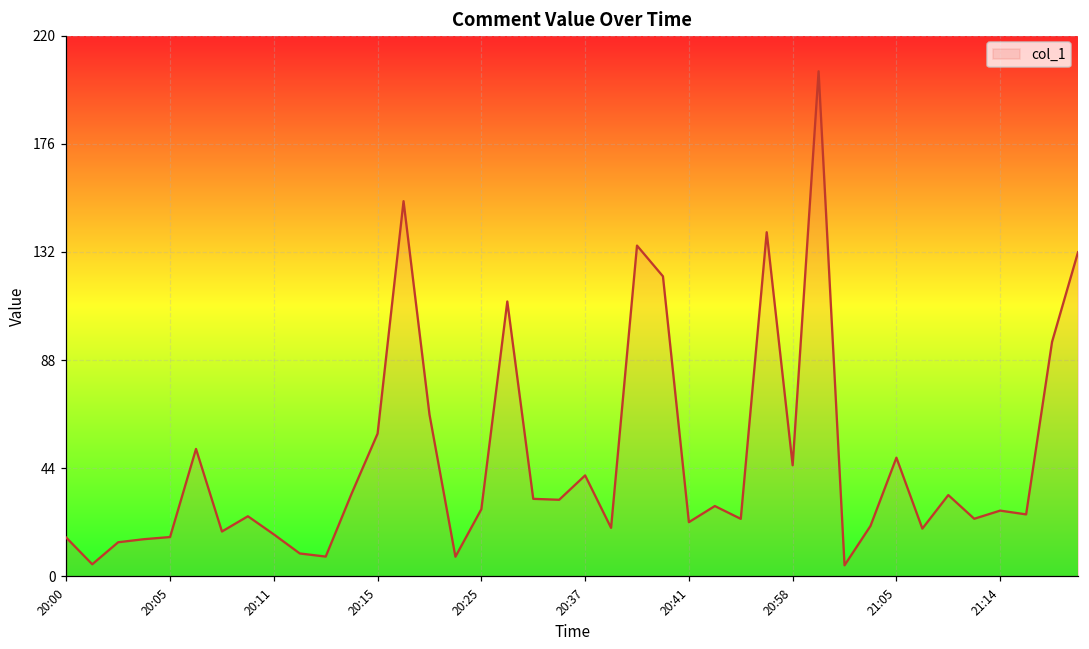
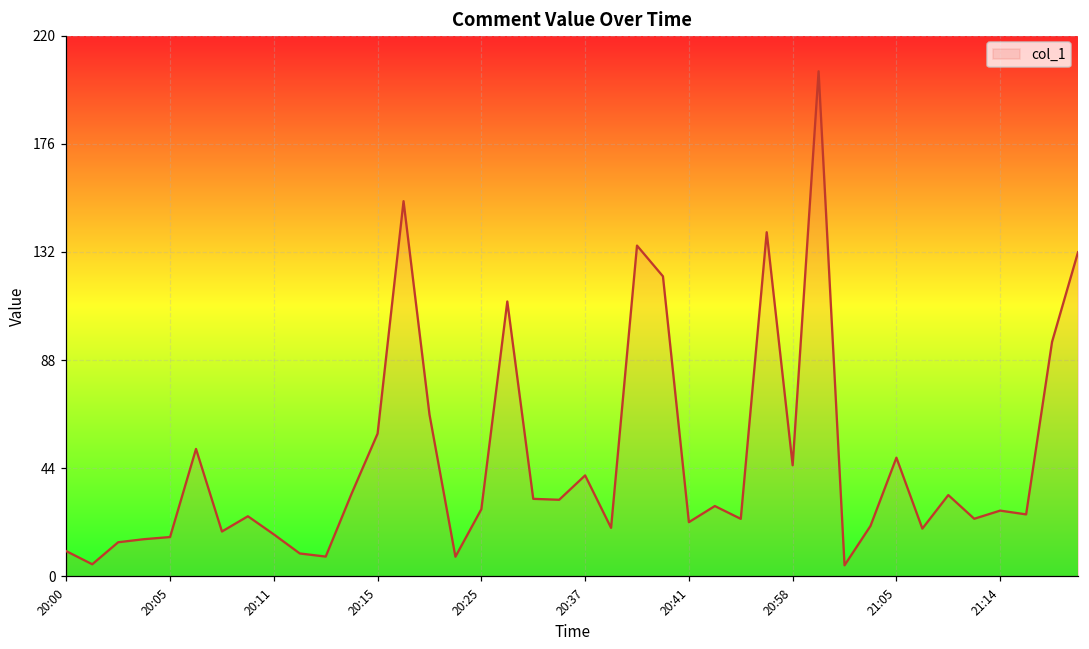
20:00: 16 -> 10
